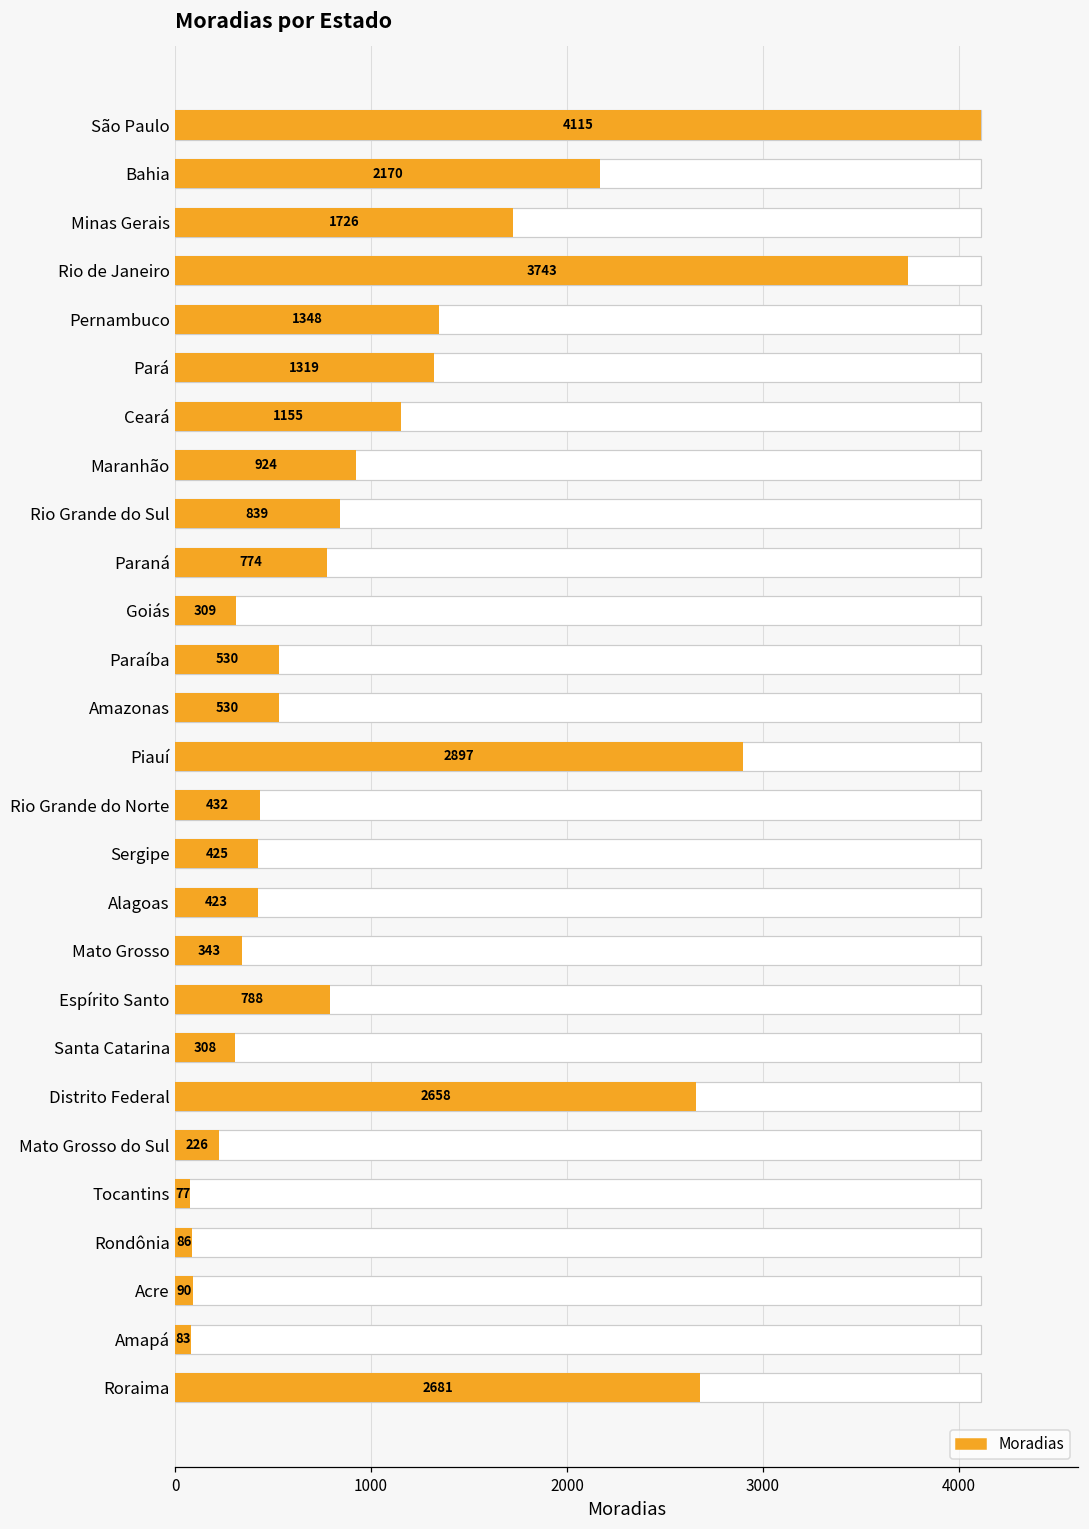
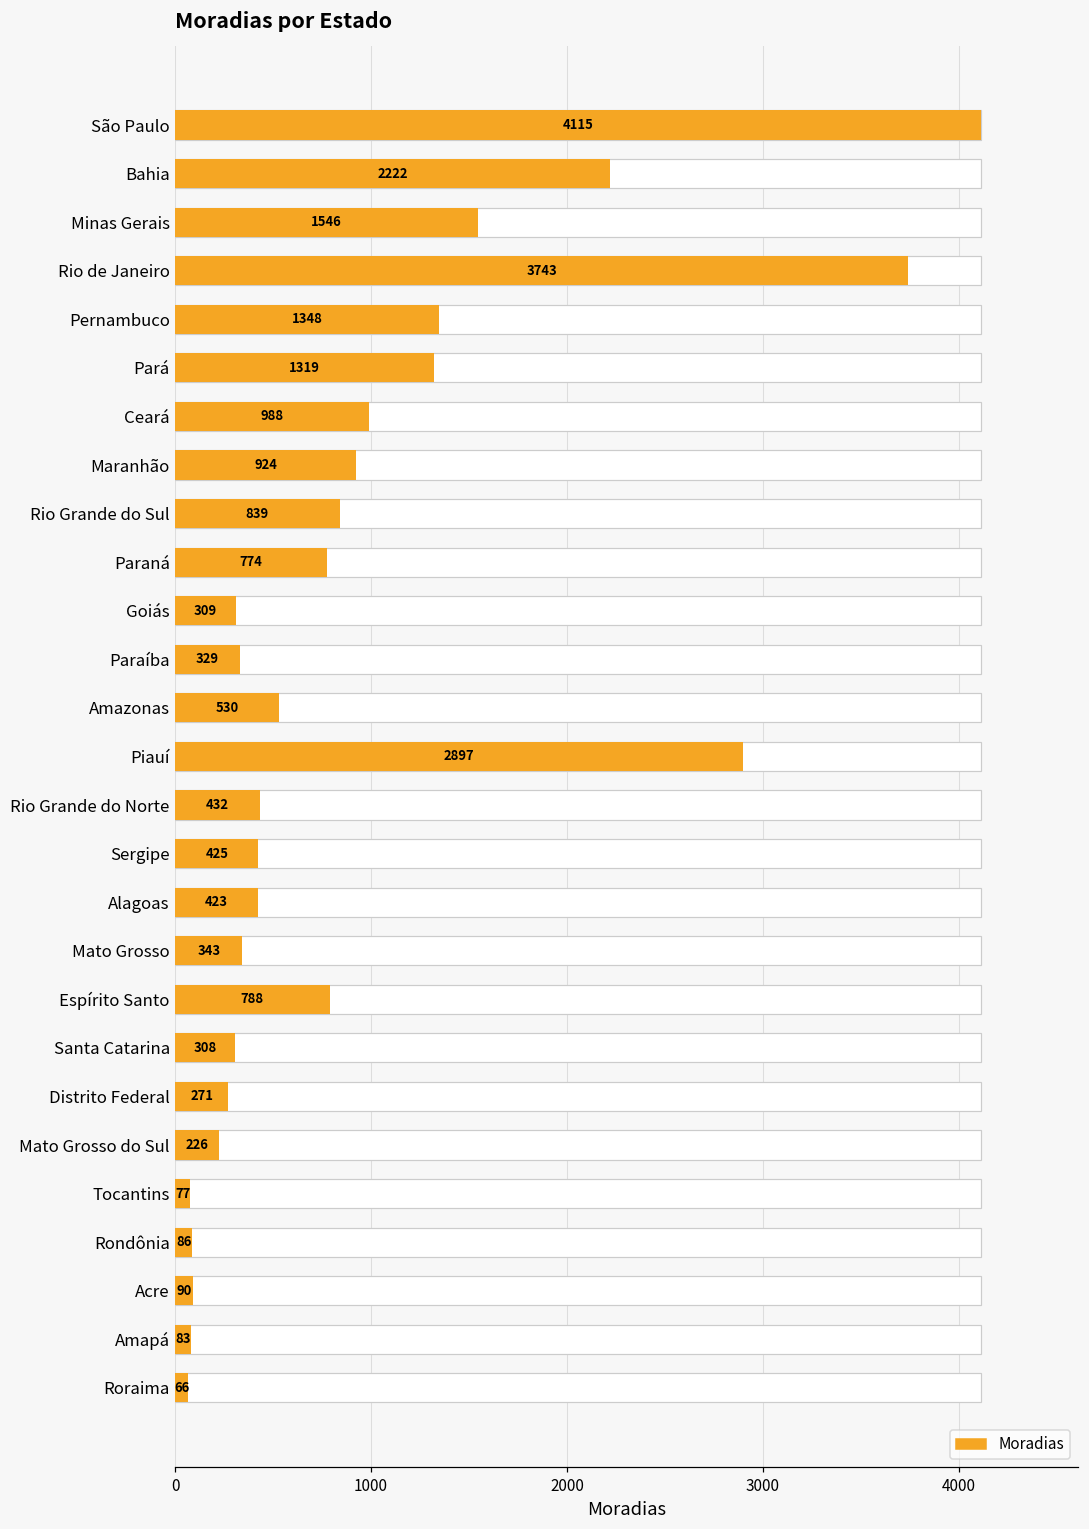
Moradias, Bahia: 2170 -> 2222
Moradias, Minas Gerais: 1726 -> 1546
Moradias, Ceará: 1155 -> 988
Moradias, Paraíba: 530 -> 329
Moradias, Distrito Federal: 2658 -> 271
Moradias, Roraima: 2681 -> 66
